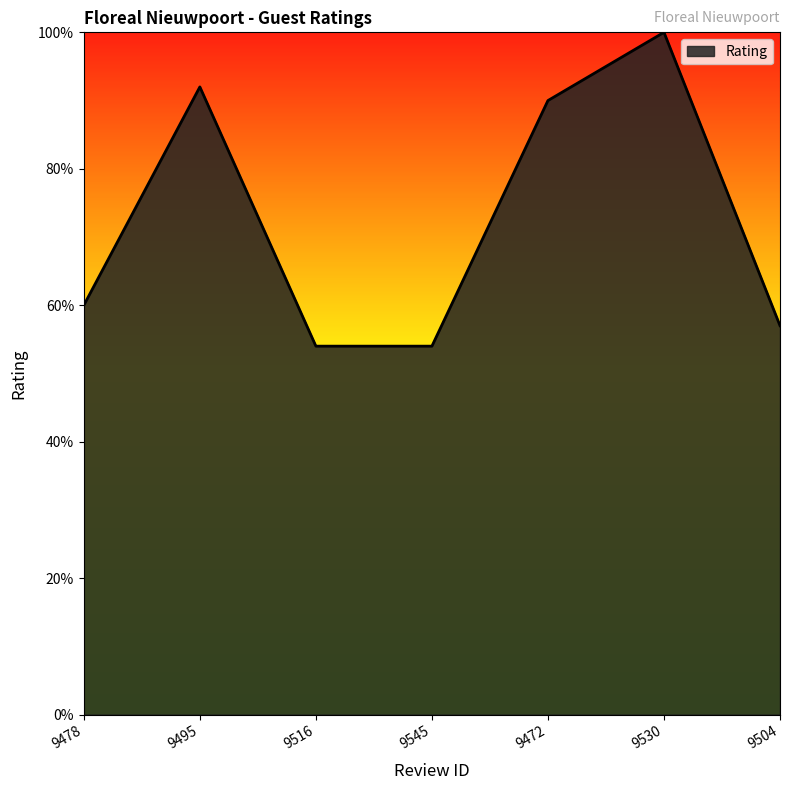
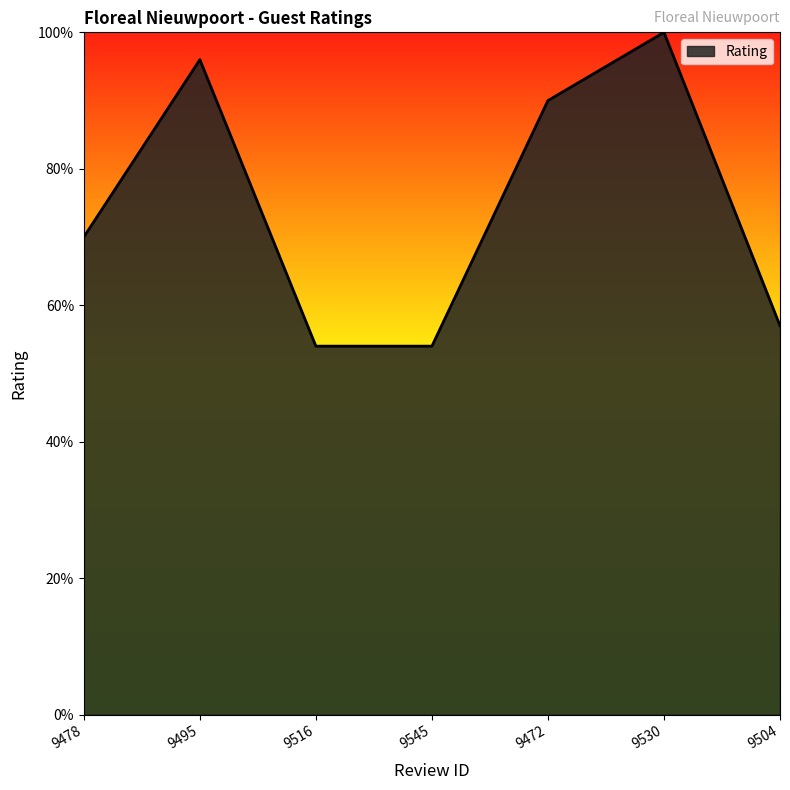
9478: 60% -> 70%
9495: 92% -> 96%
